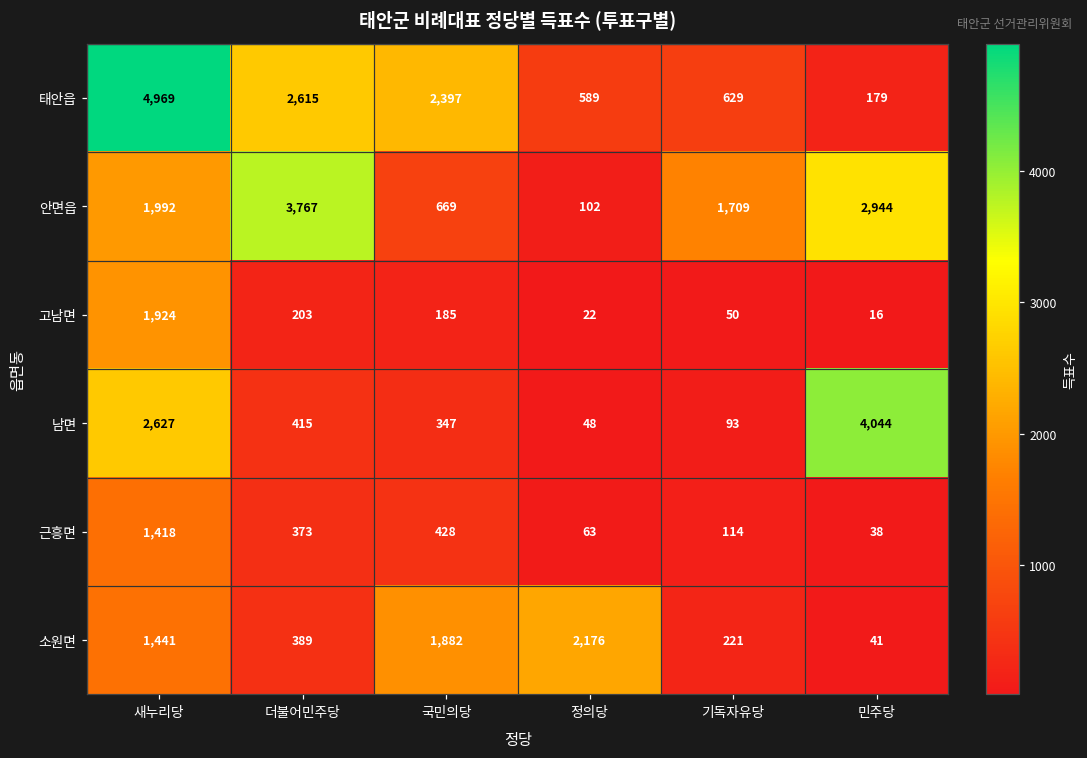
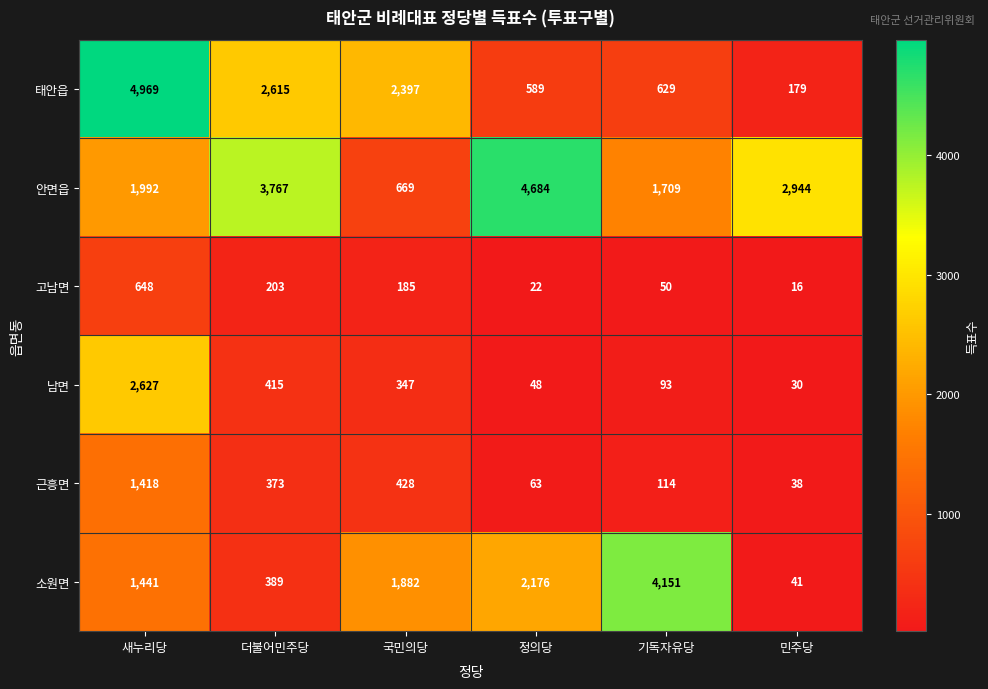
안면읍, 정의당: 102 -> 4,684
고남면, 새누리당: 1,924 -> 648
남면, 민주당: 4,044 -> 30
소원면, 기독자유당: 221 -> 4,151
